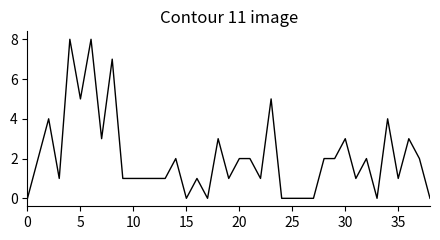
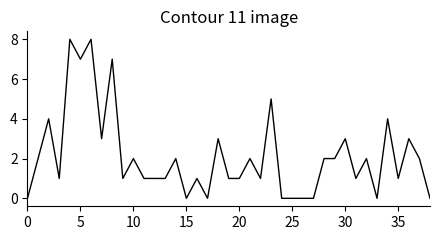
5: 5 -> 7
10: 1 -> 2
20: 2 -> 1
